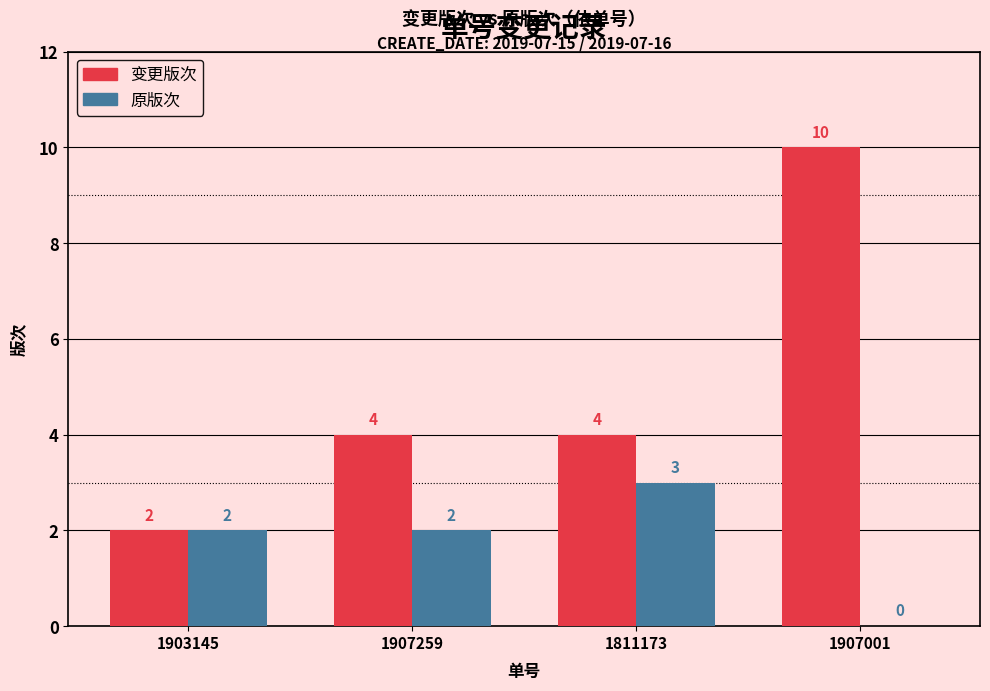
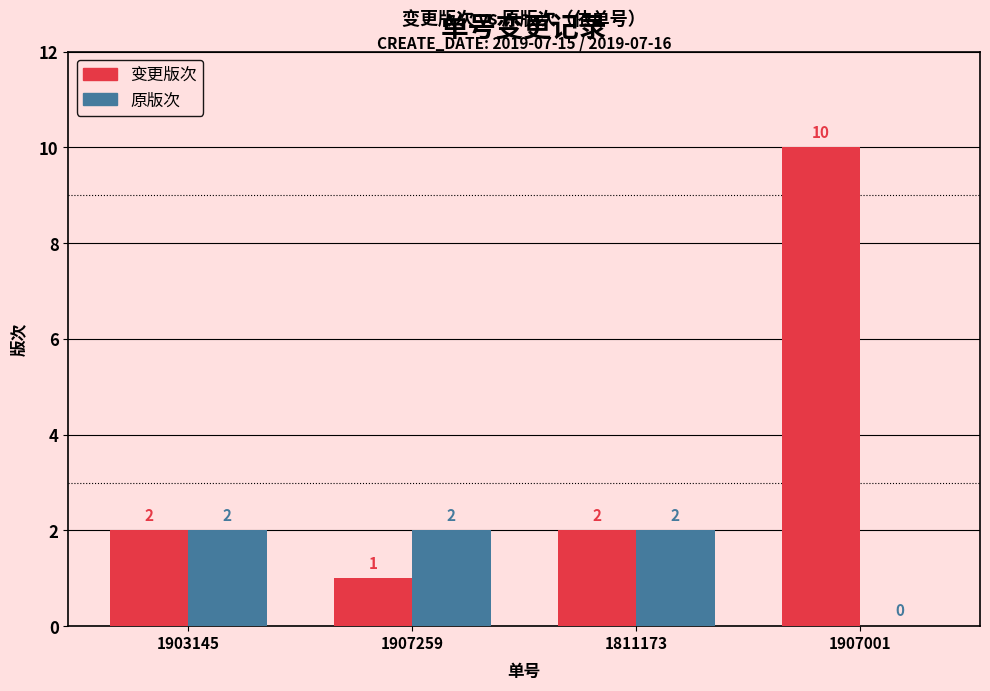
变更版次, 1907259: 4 -> 1
变更版次, 1811173: 4 -> 2
原版次, 1811173: 3 -> 2
